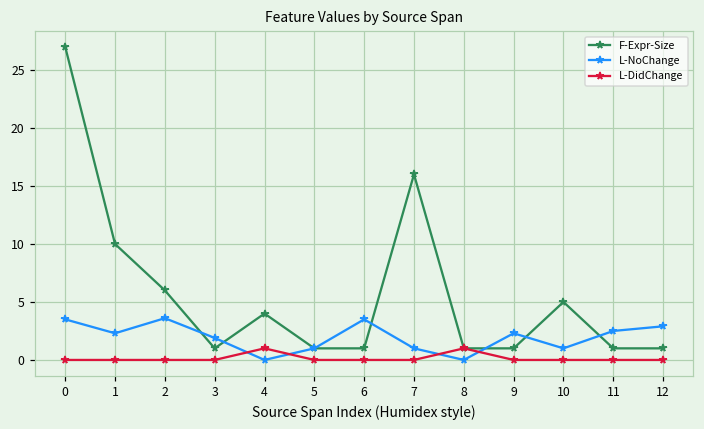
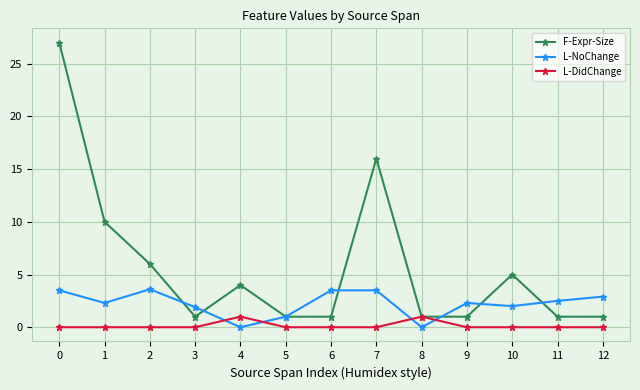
L-NoChange, 7: 1.0 -> 3.5
L-NoChange, 10: 1 -> 2
